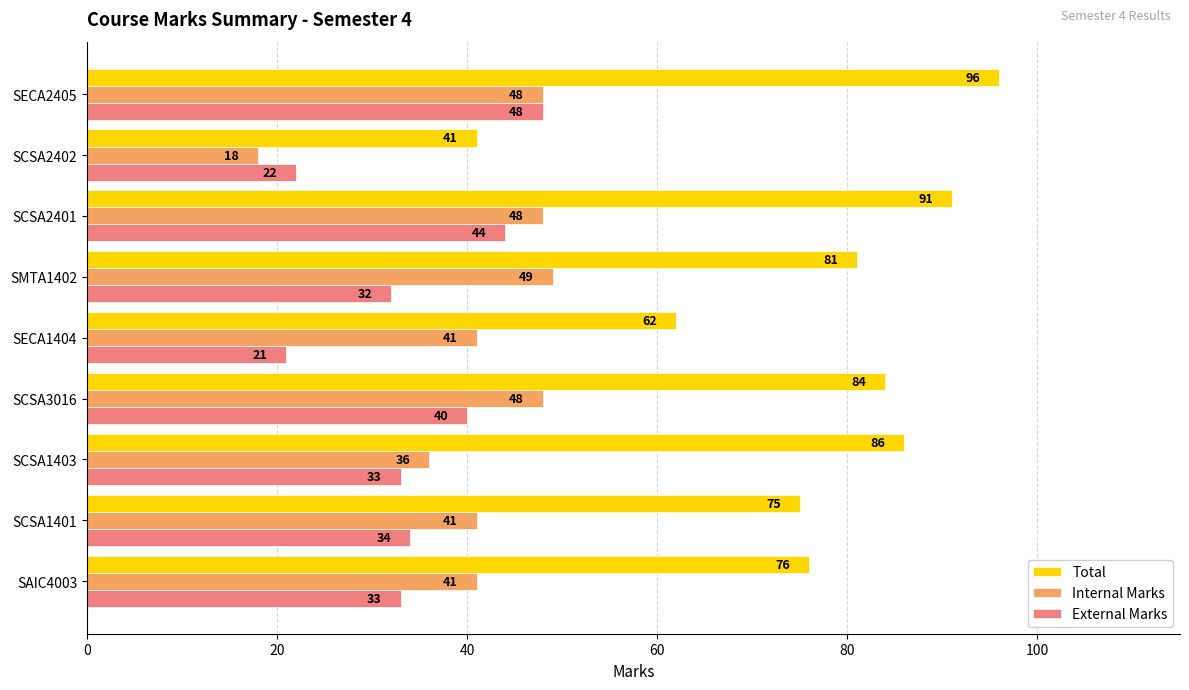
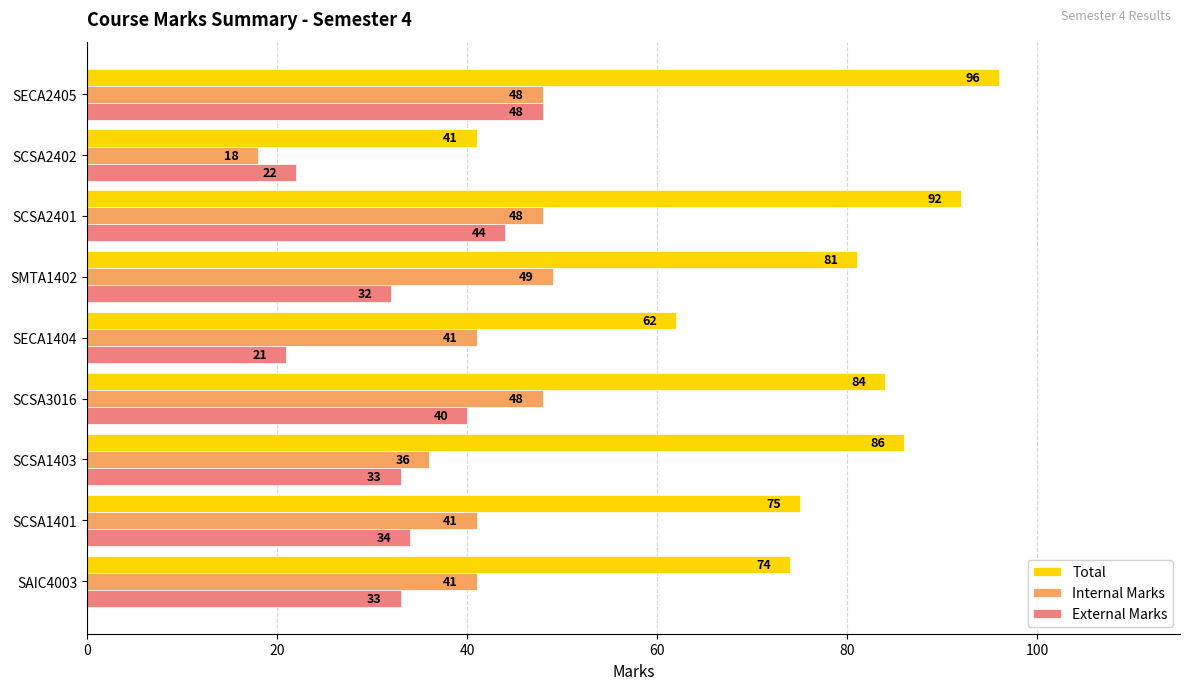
Total, SCSA2401: 91 -> 92
Total, SAIC4003: 76 -> 74
